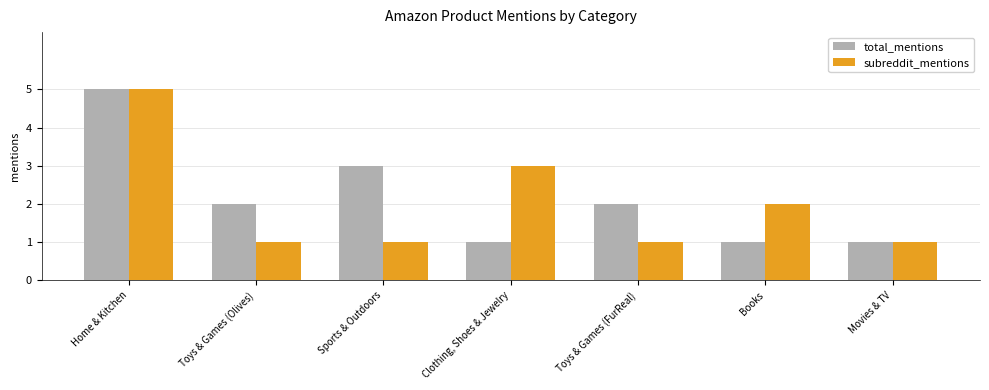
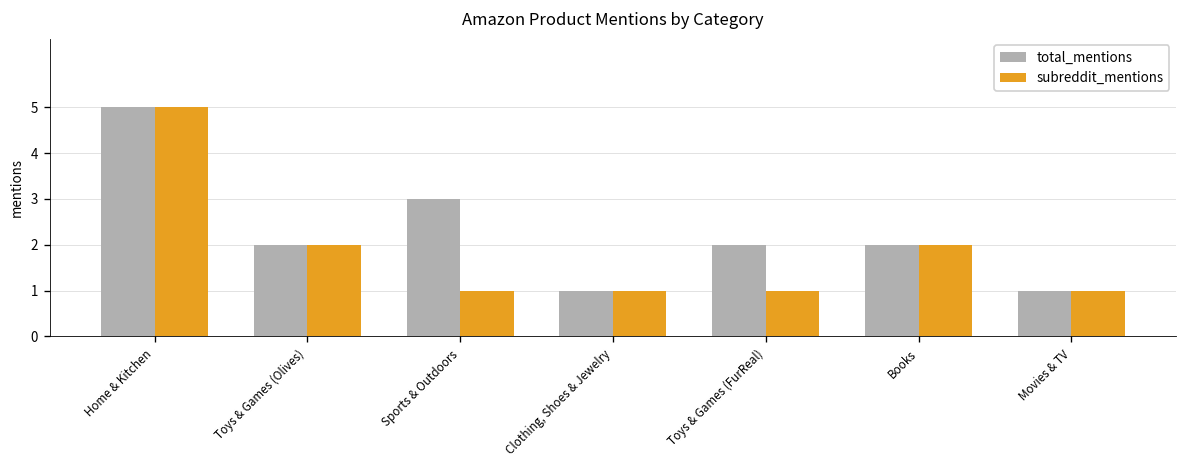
subreddit_mentions, Toys & Games (Olives): 1 -> 2
subreddit_mentions, Clothing, Shoes & Jewelry: 3 -> 1
total_mentions, Books: 1 -> 2
